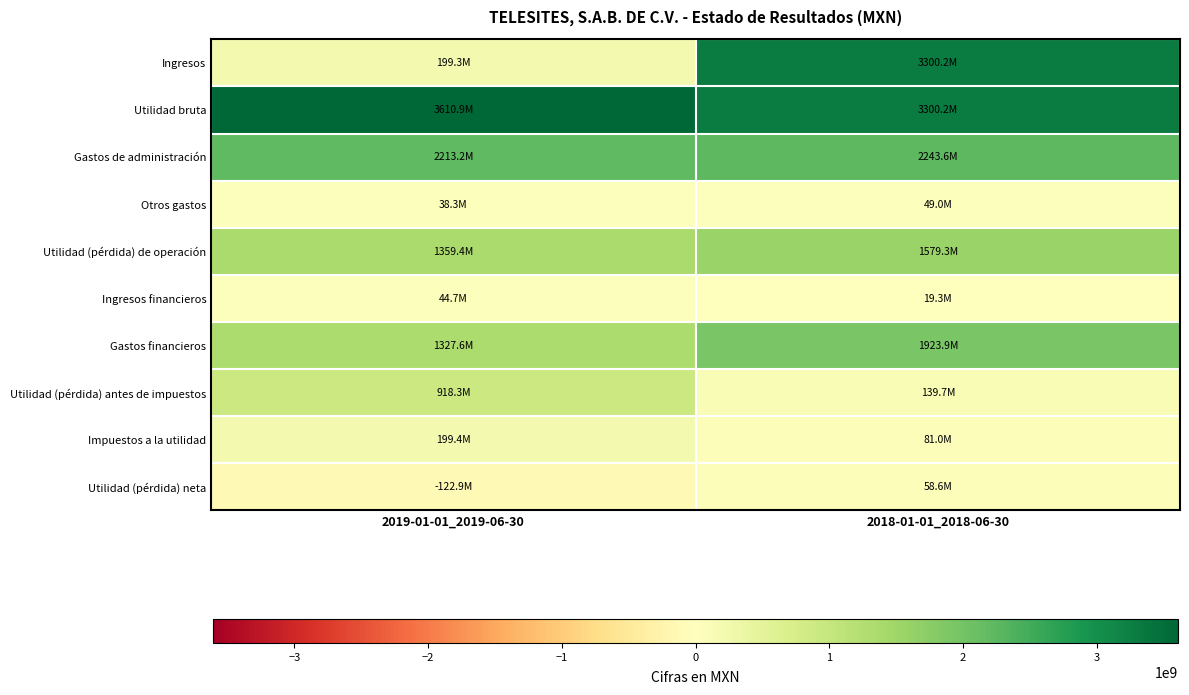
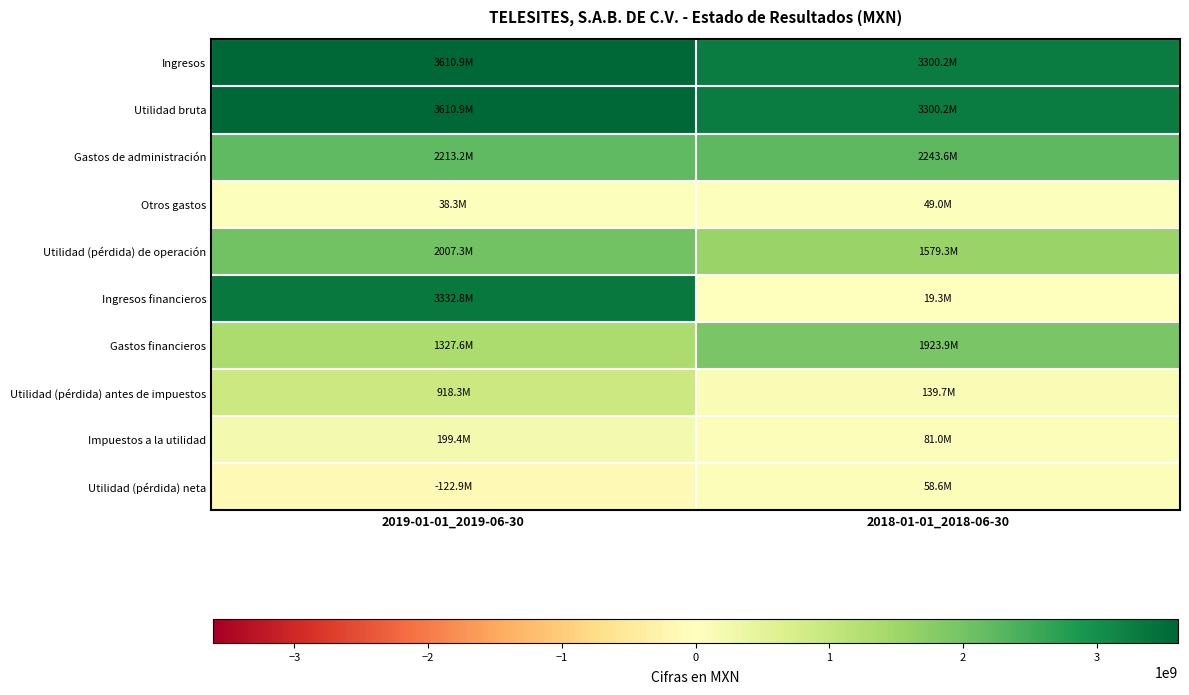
Ingresos, 2019-01-01_2019-06-30: 199.3M -> 3610.9M
Utilidad (pérdida) de operación, 2019-01-01_2019-06-30: 1359.4M -> 2007.3M
Ingresos financieros, 2019-01-01_2019-06-30: 44.7M -> 3332.8M
